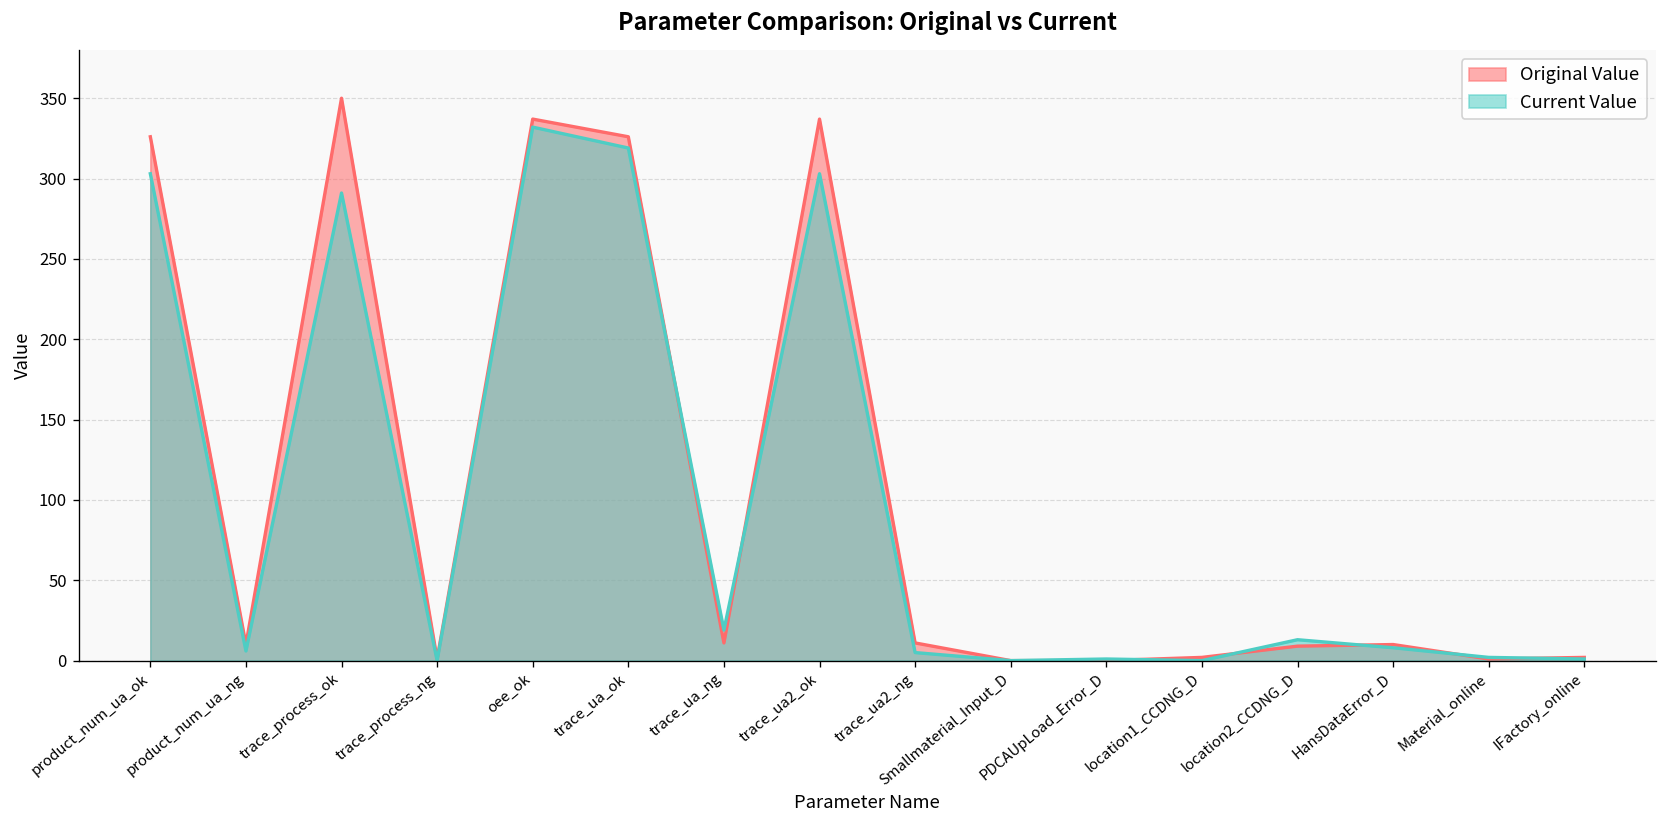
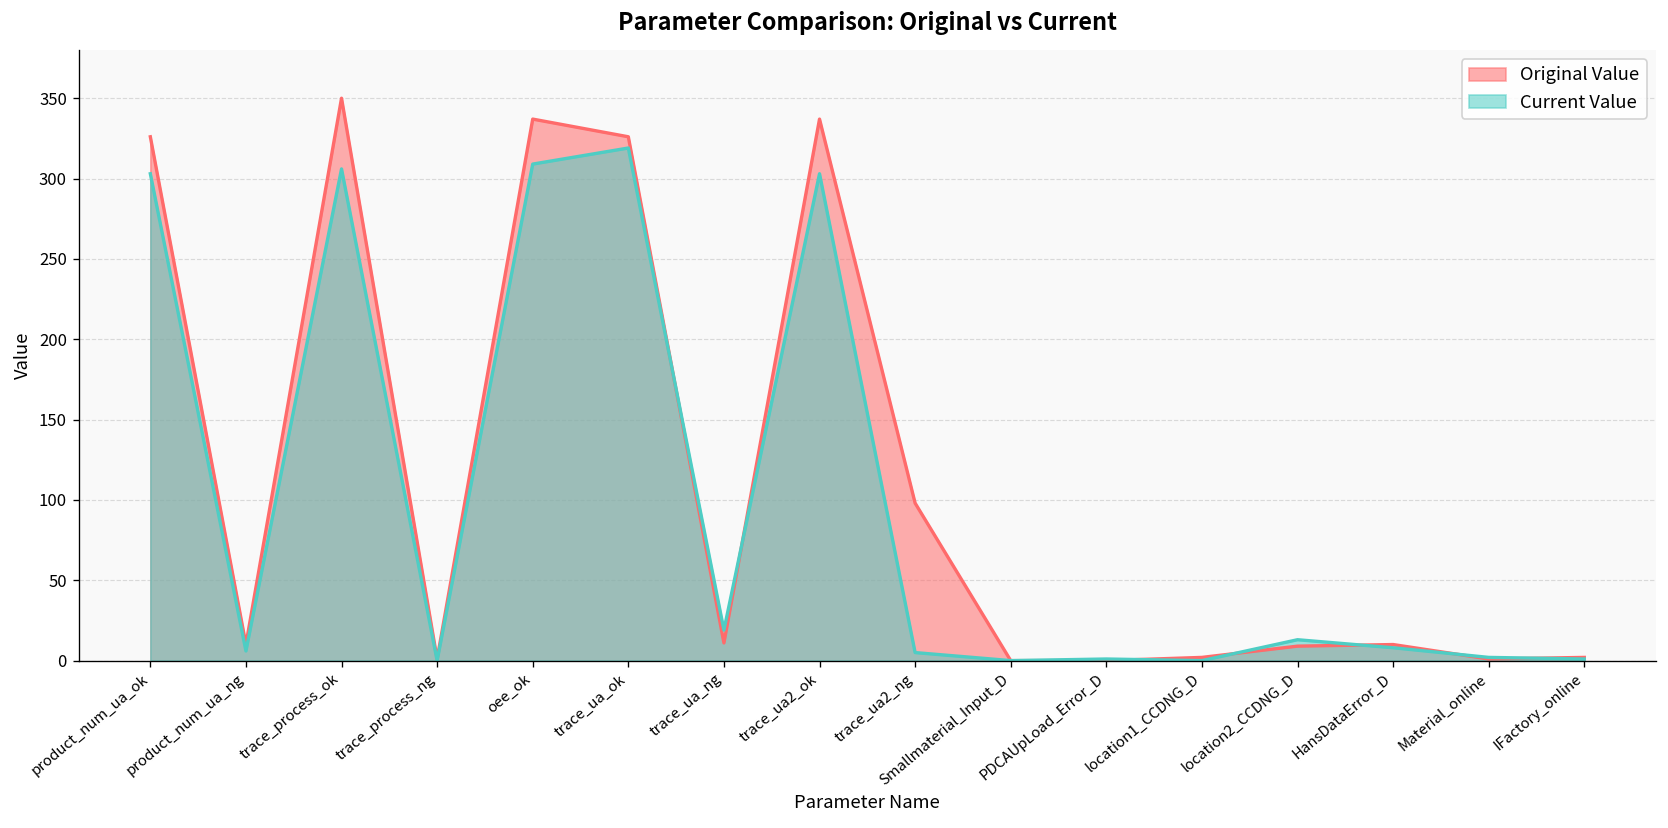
Current Value, trace_process_ok: 291 -> 306
Current Value, oee_ok: 332 -> 309
Original Value, trace_ua2_ng: 11 -> 98
